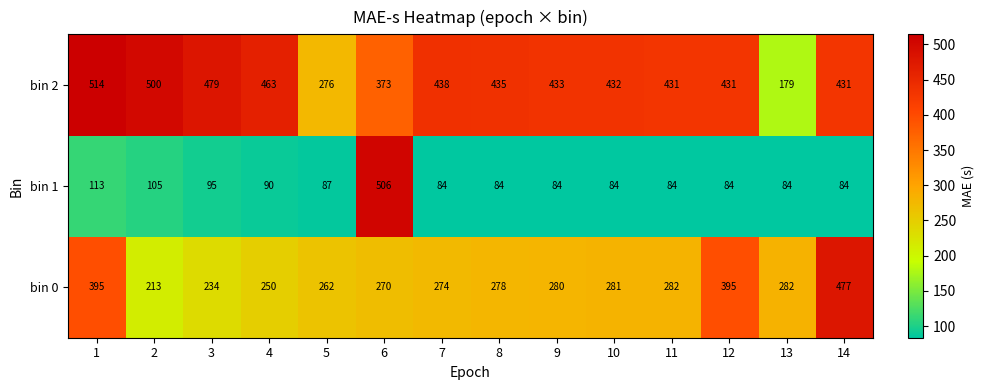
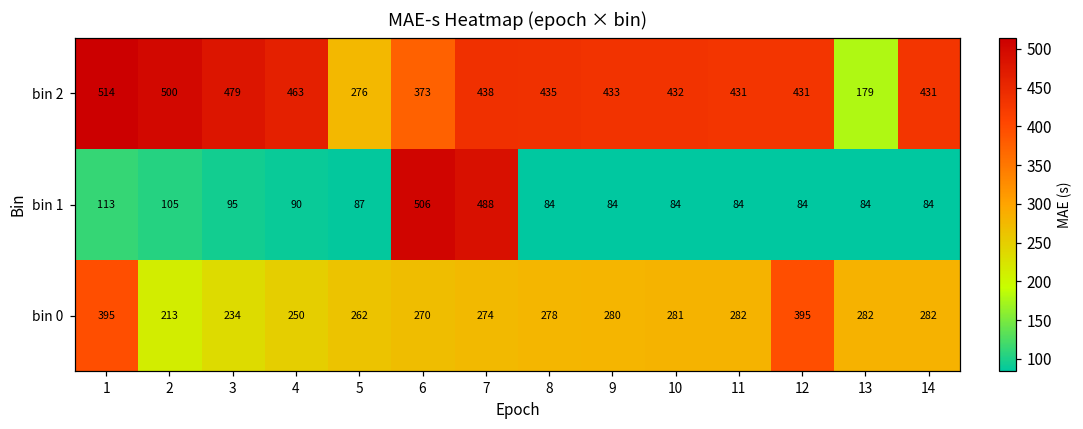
bin 1, 7: 84 -> 488
bin 0, 14: 477 -> 282
